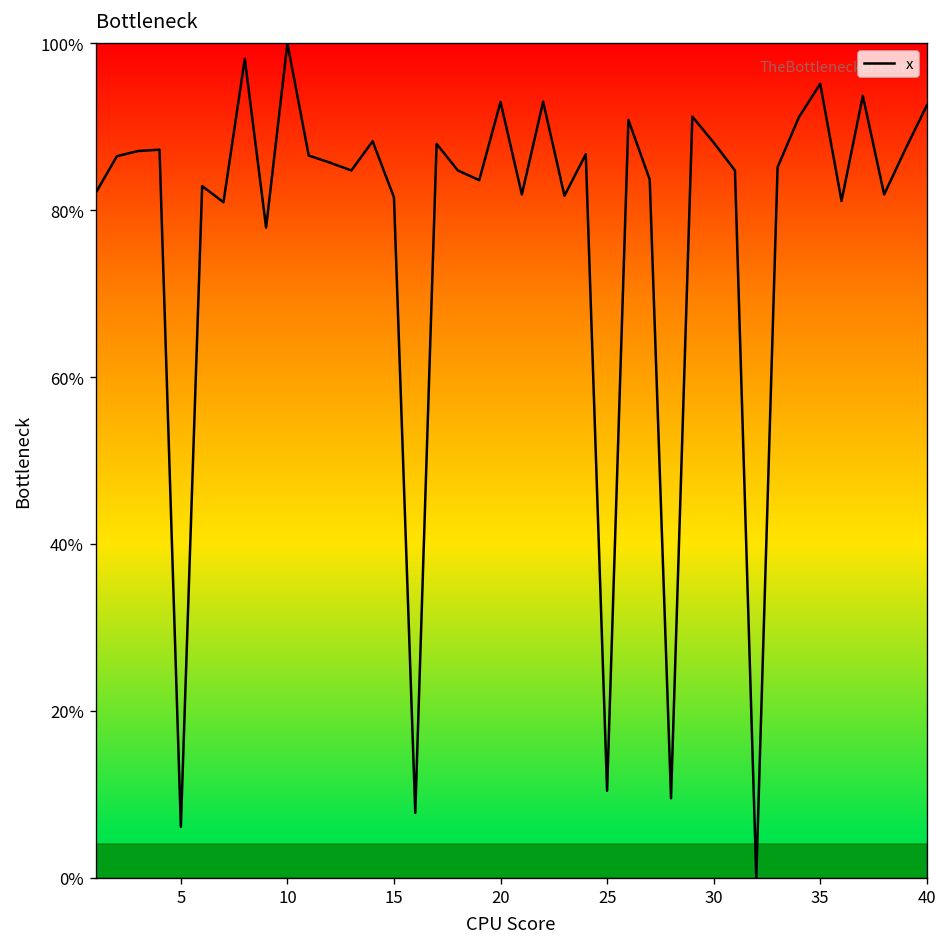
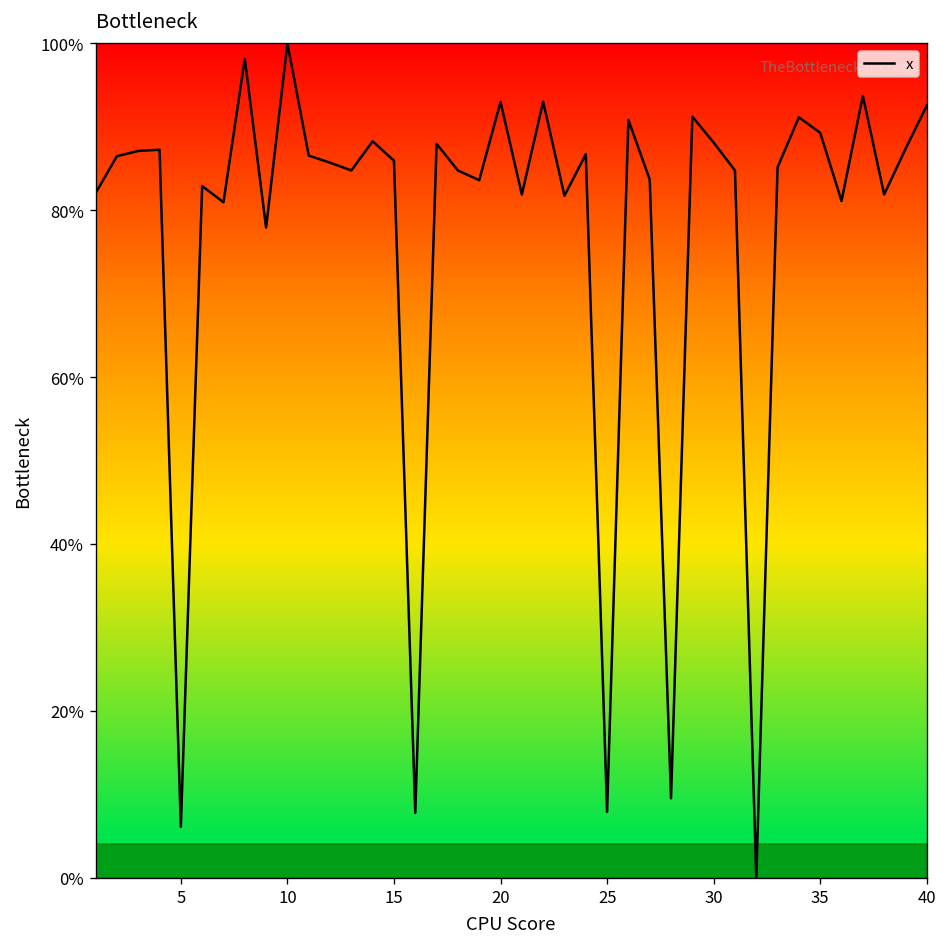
15: 82% -> 86%
25: 10% -> 8%
35: 95% -> 89%
